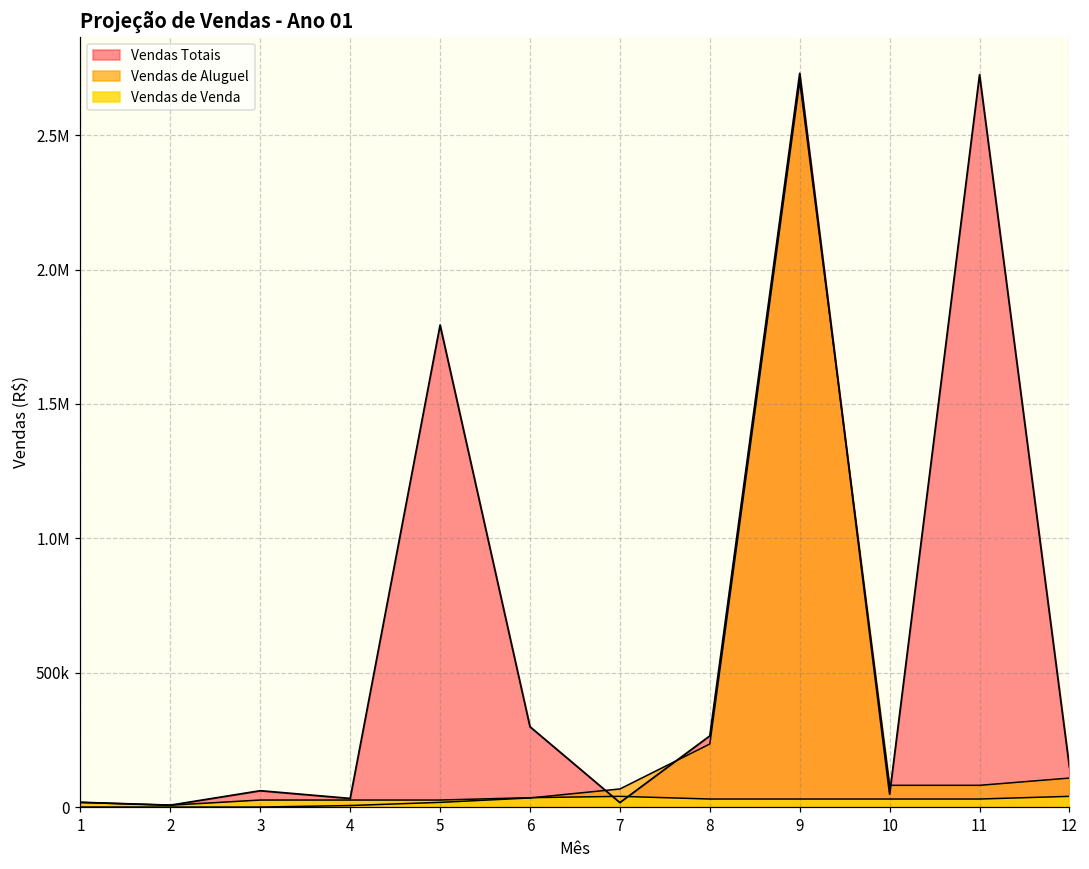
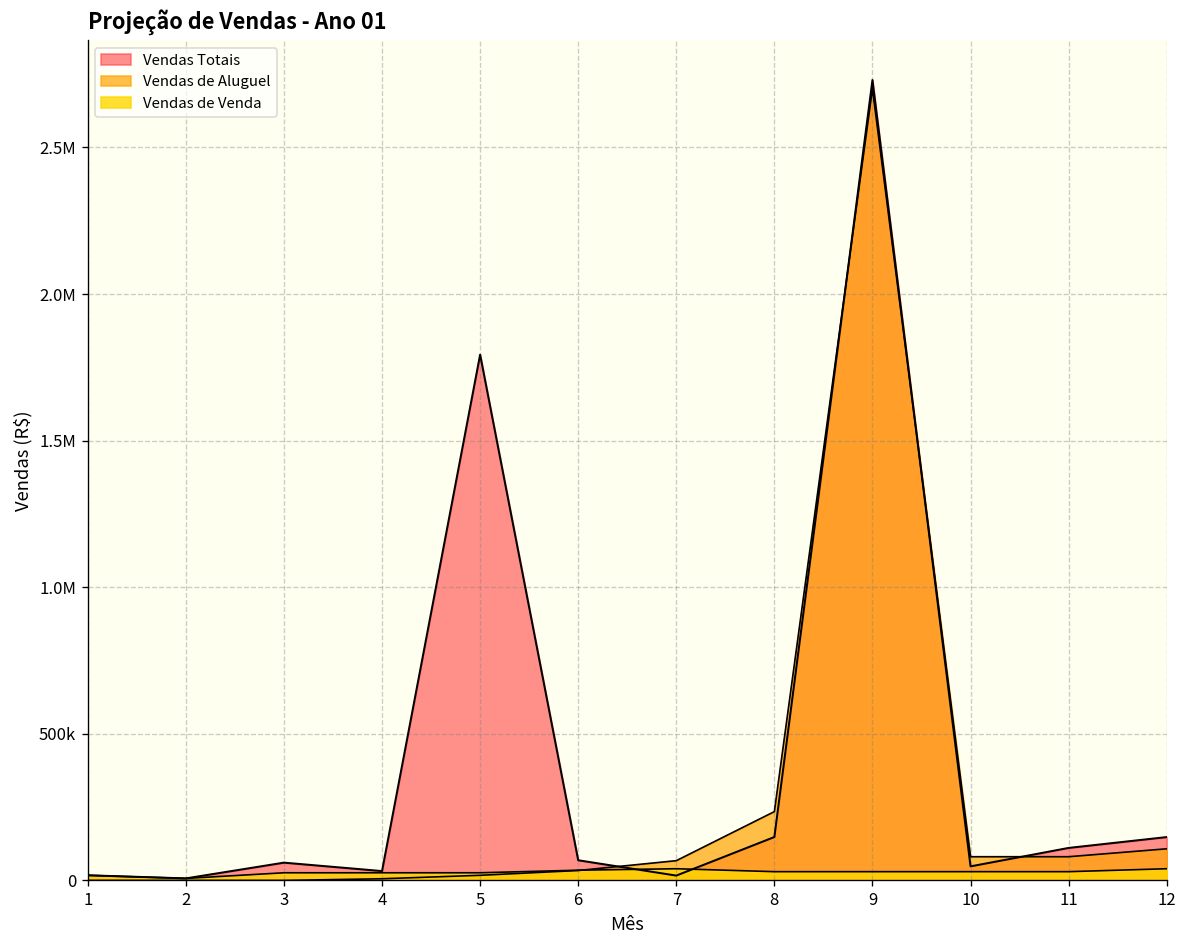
Vendas Totais, 6: 300000 -> 70000
Vendas Totais, 8: 260000 -> 150000
Vendas Totais, 11: 2720000 -> 110000
